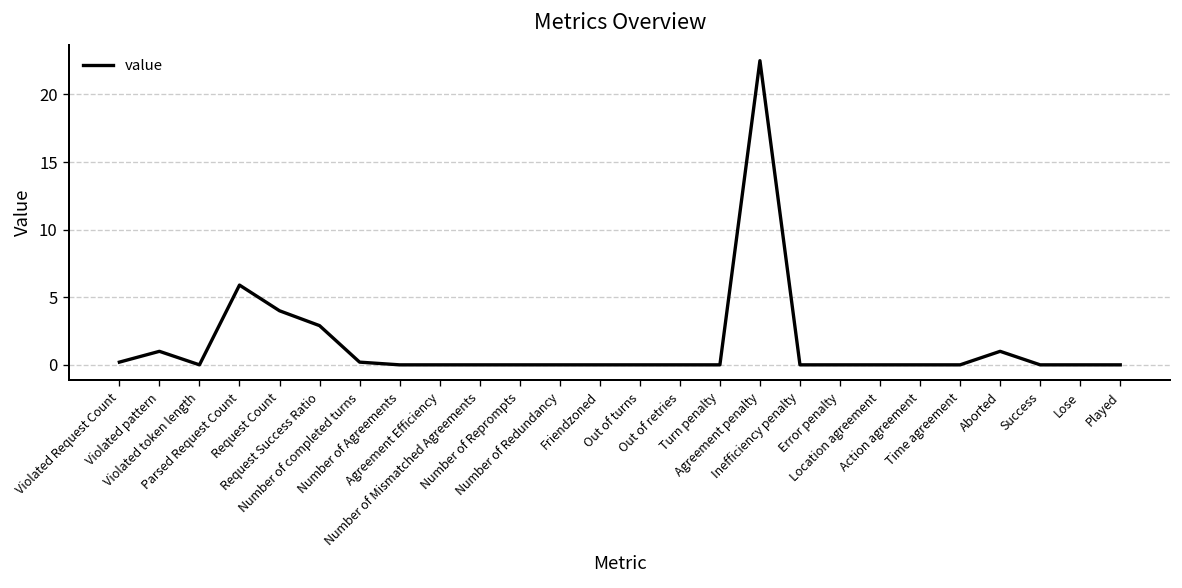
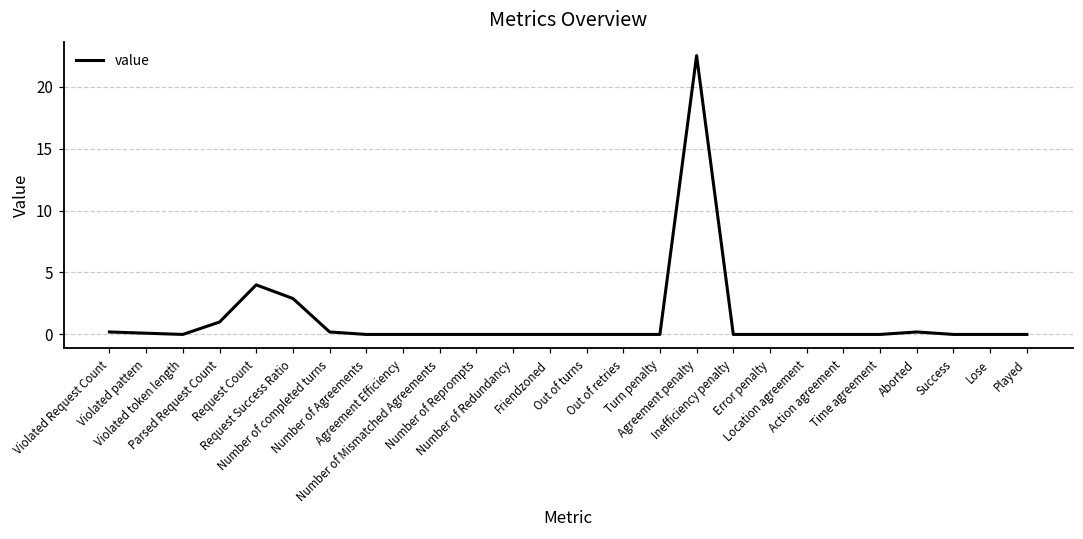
Violated pattern: 1.0 -> 0.1
Parsed Request Count: 5.9 -> 1.0
Aborted: 1.0 -> 0.2
